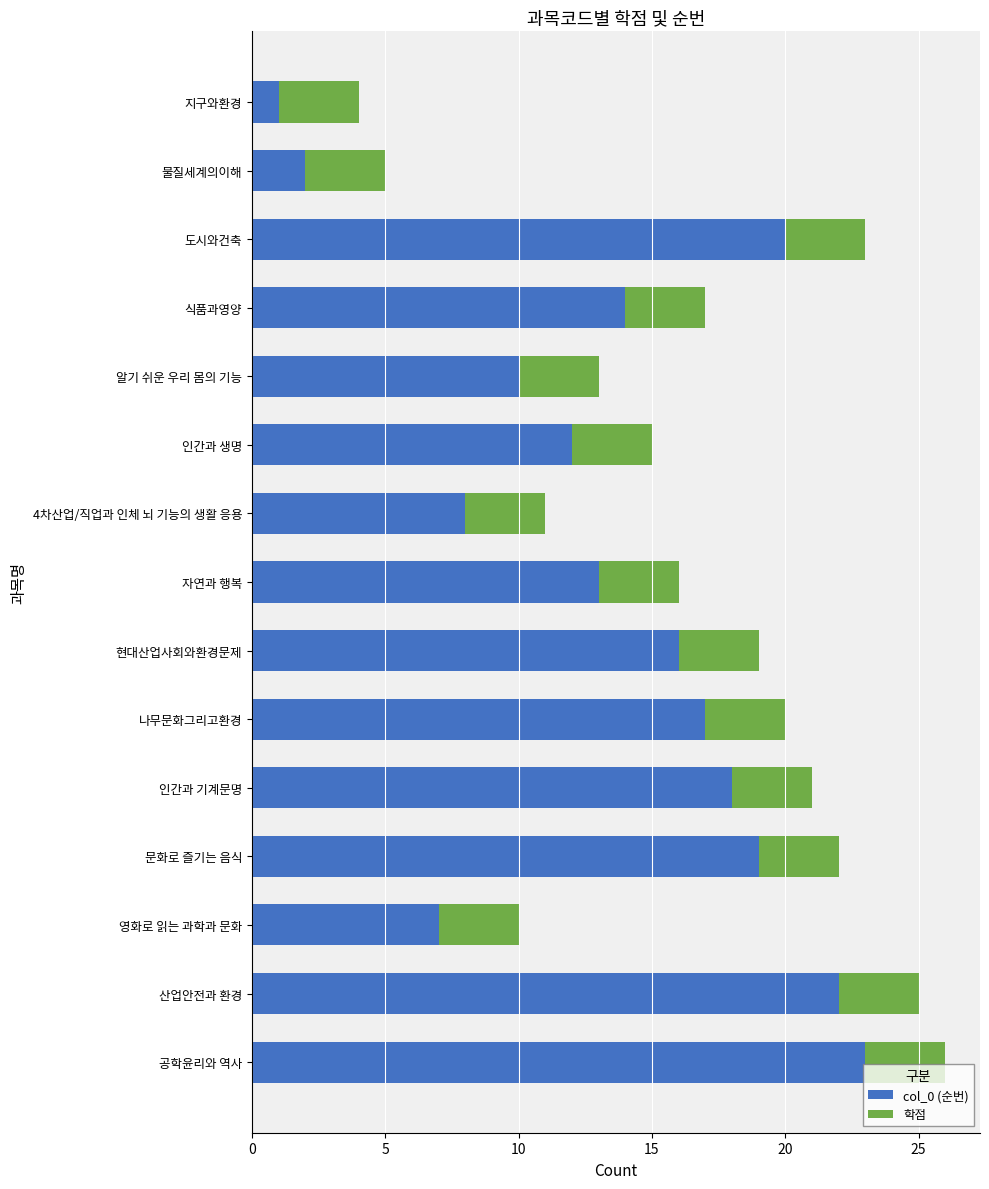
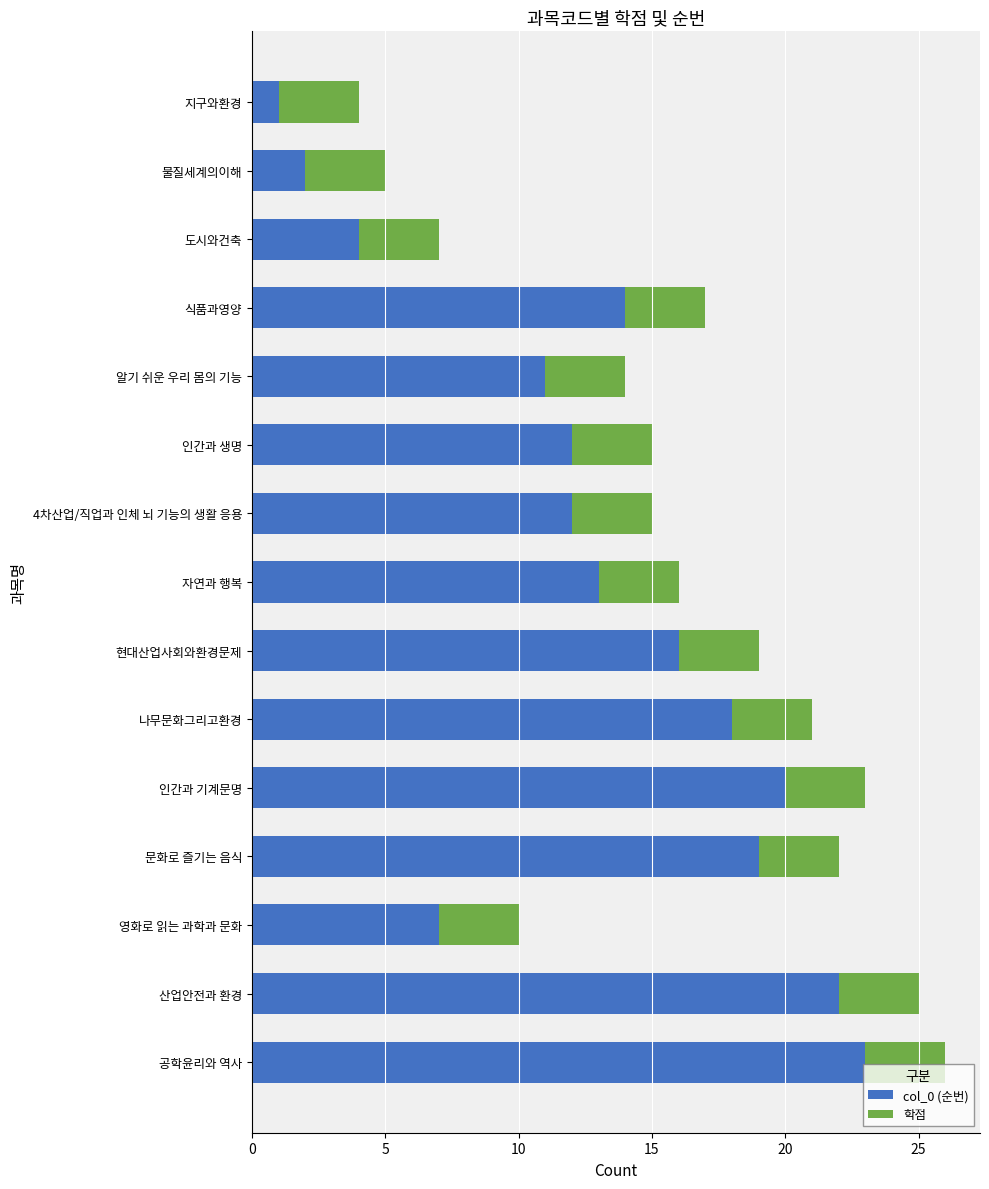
col_0 (순번), 도시와건축: 20 -> 4
col_0 (순번), 알기 쉬운 우리 몸의 기능: 10 -> 11
col_0 (순번), 4차산업/직업과 인체 뇌 기능의 생활 응용: 8 -> 12
col_0 (순번), 나무문화그리고환경: 17 -> 18
col_0 (순번), 인간과 기계문명: 18 -> 20
